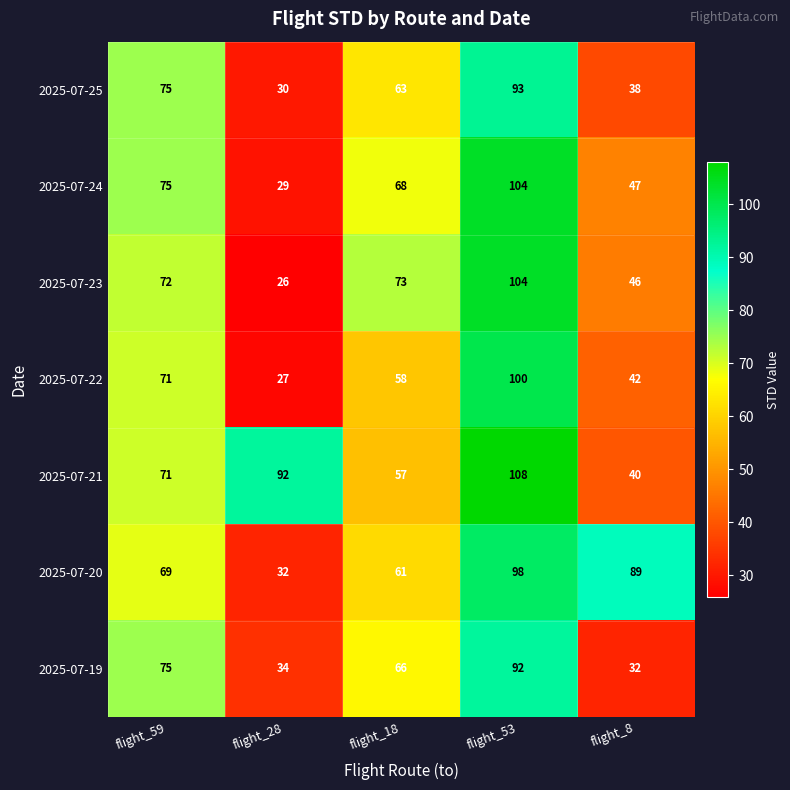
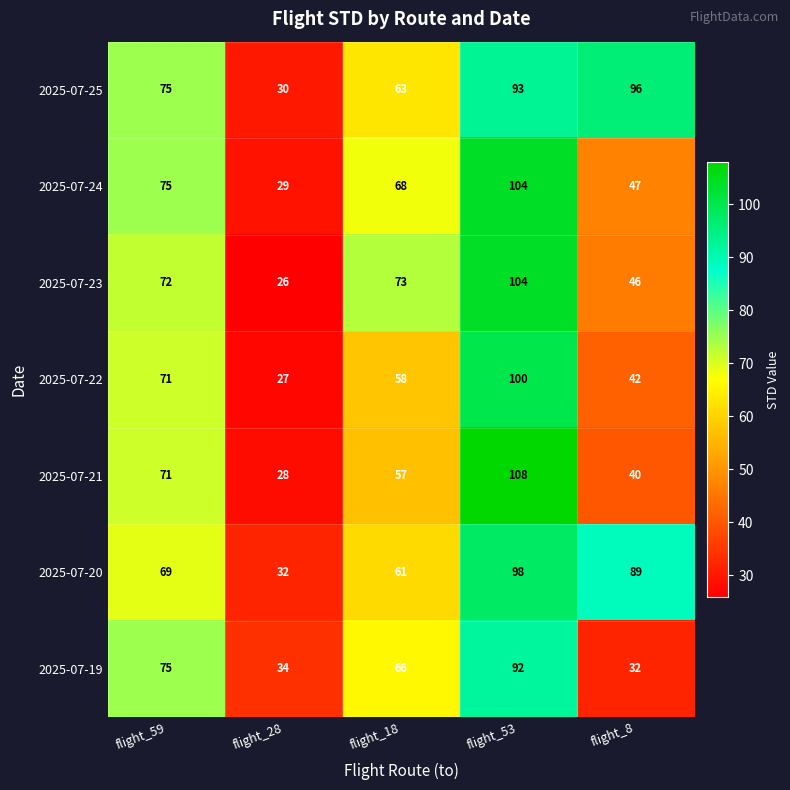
2025-07-25, flight_8: 38 -> 96
2025-07-21, flight_28: 92 -> 28
